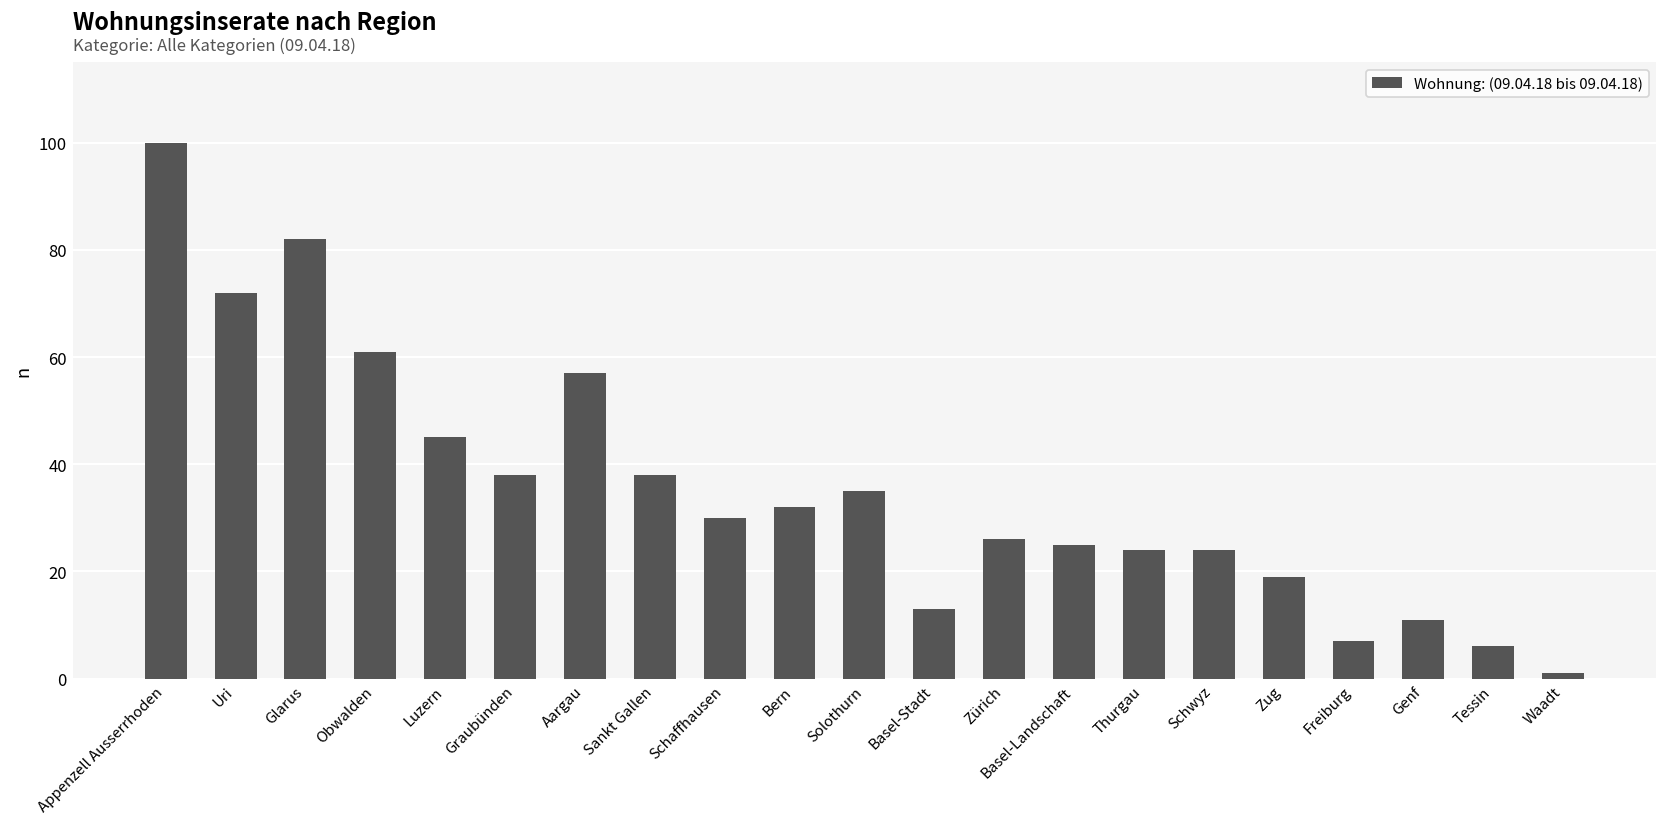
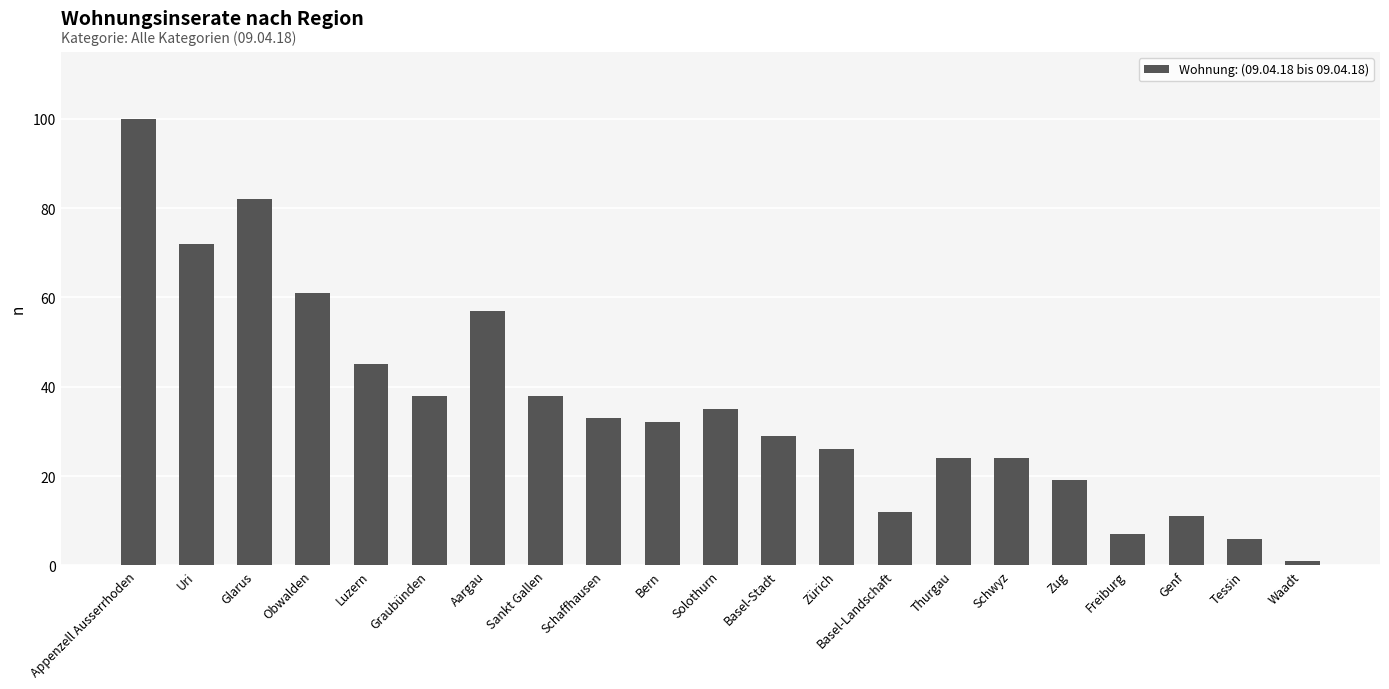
Schaffhausen: 30 -> 33
Basel-Stadt: 13 -> 29
Basel-Landschaft: 25 -> 12
